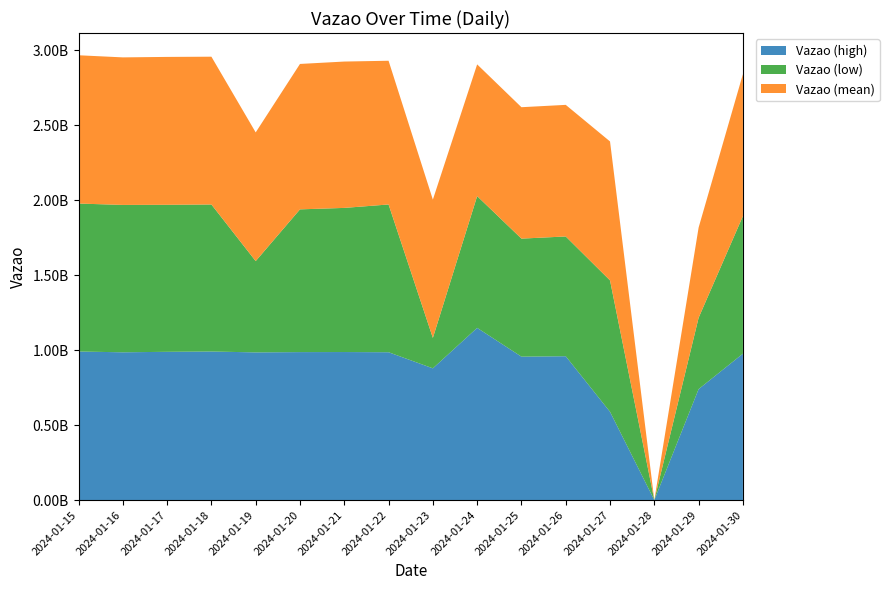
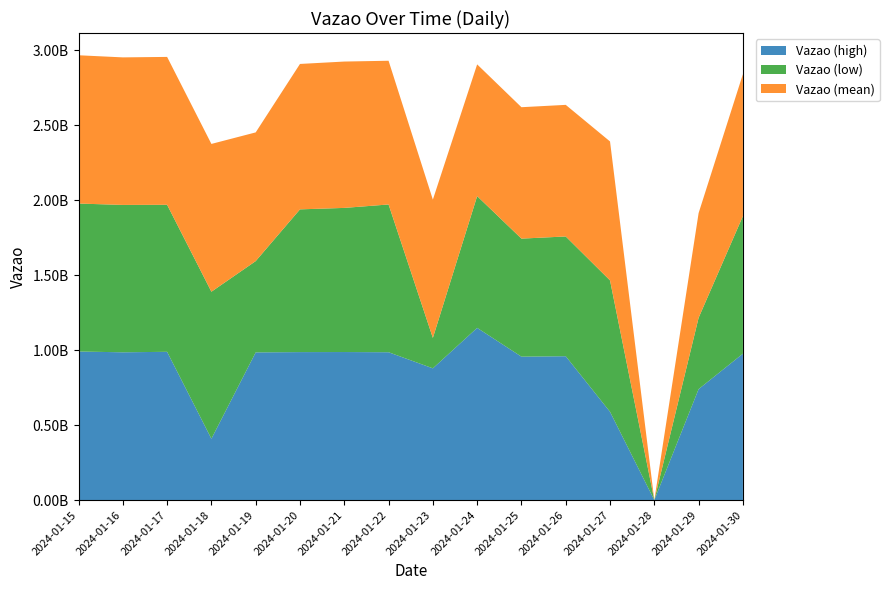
Vazao (high), 2024-01-18: 990000000 -> 410000000
Vazao (mean), 2024-01-29: 600000000 -> 700000000
